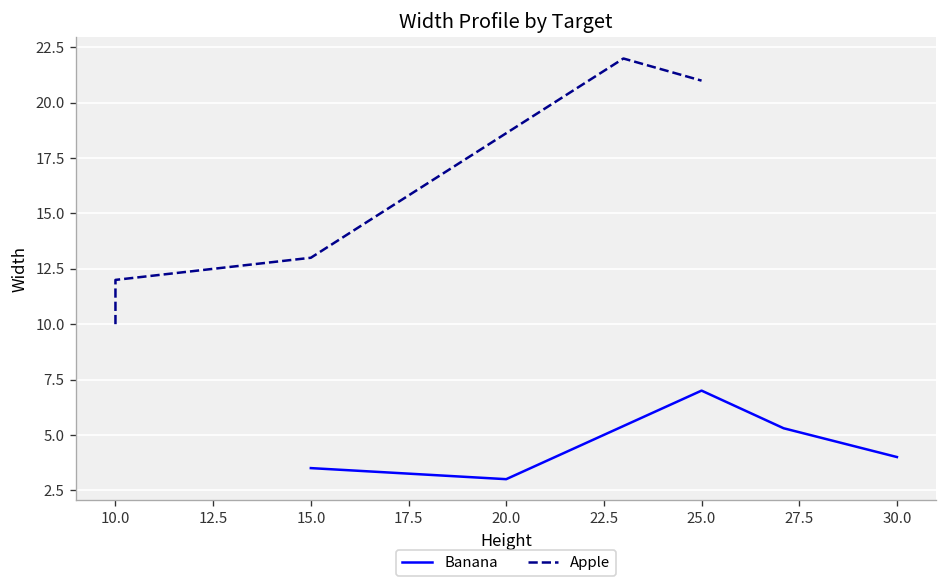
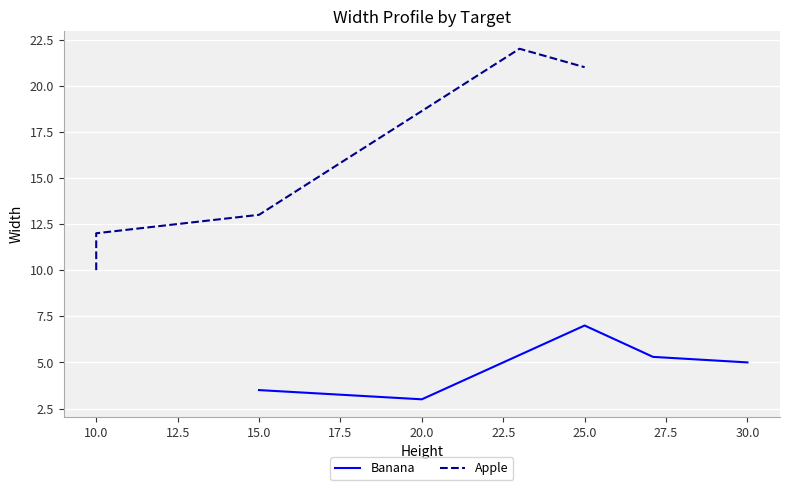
Banana, 30.0: 4 -> 5
